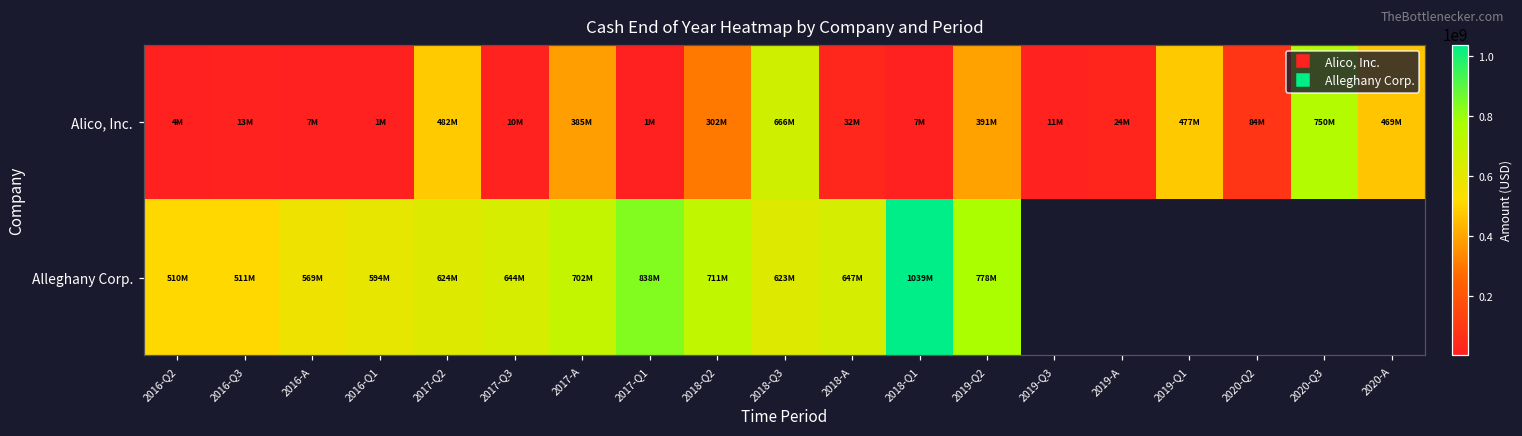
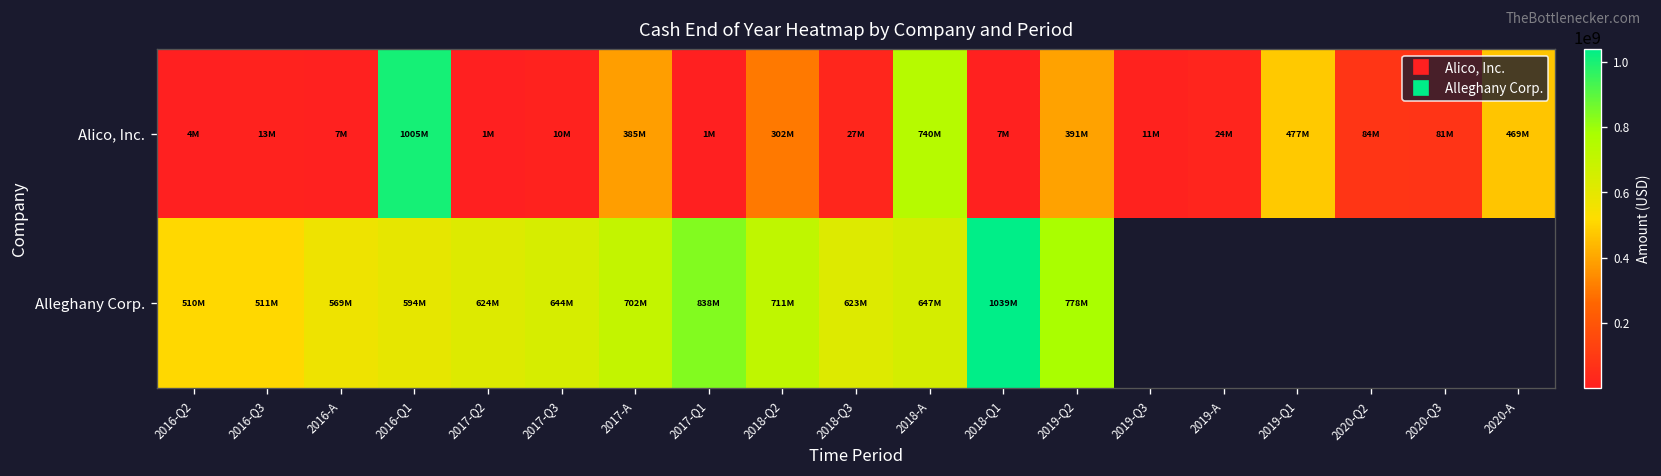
Alico, Inc., 2016-Q1: 1M -> 1005M
Alico, Inc., 2017-Q2: 482M -> 1M
Alico, Inc., 2018-Q3: 666M -> 27M
Alico, Inc., 2018-A: 32M -> 740M
Alico, Inc., 2020-Q3: 750M -> 81M
